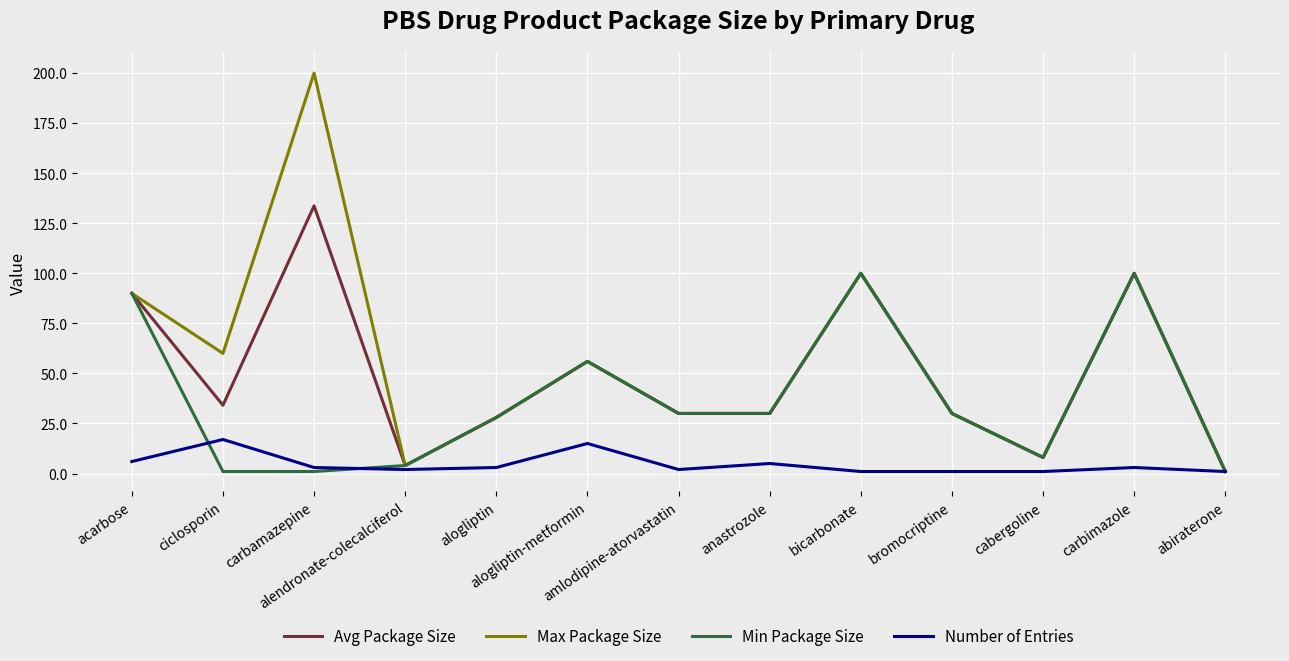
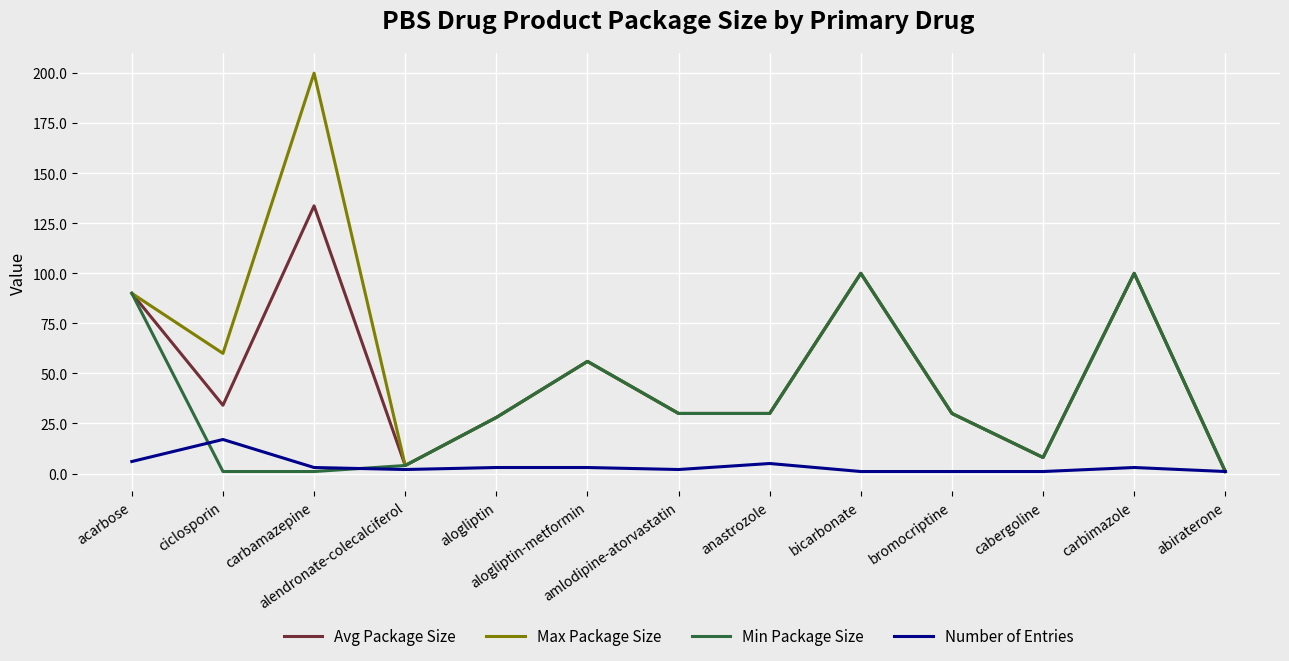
Number of Entries, alogliptin-metformin: 15 -> 3
